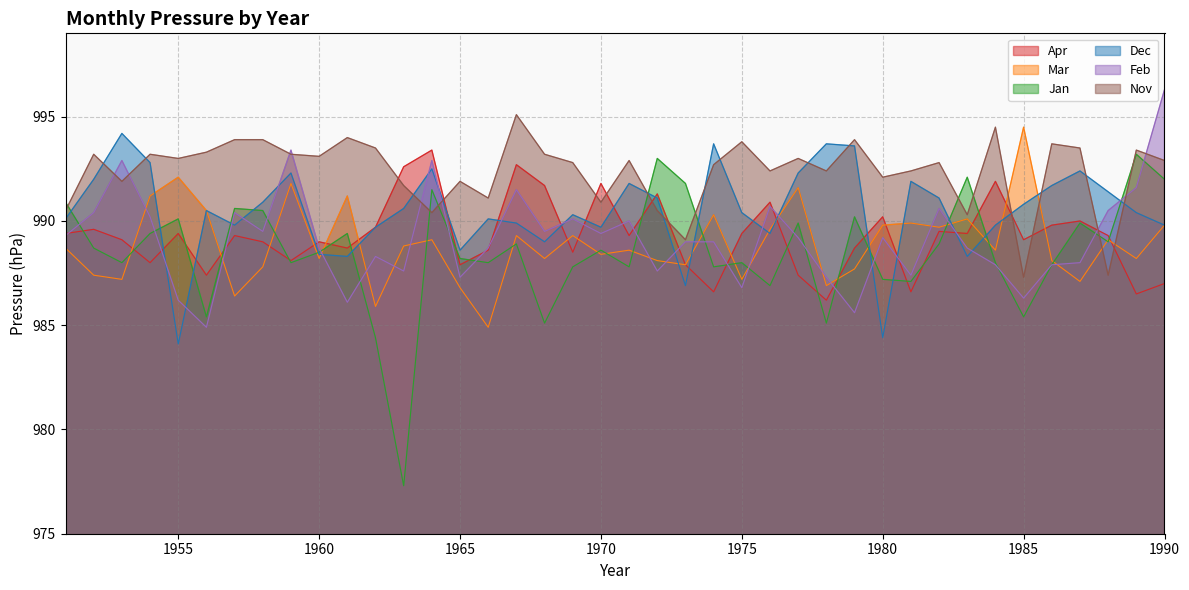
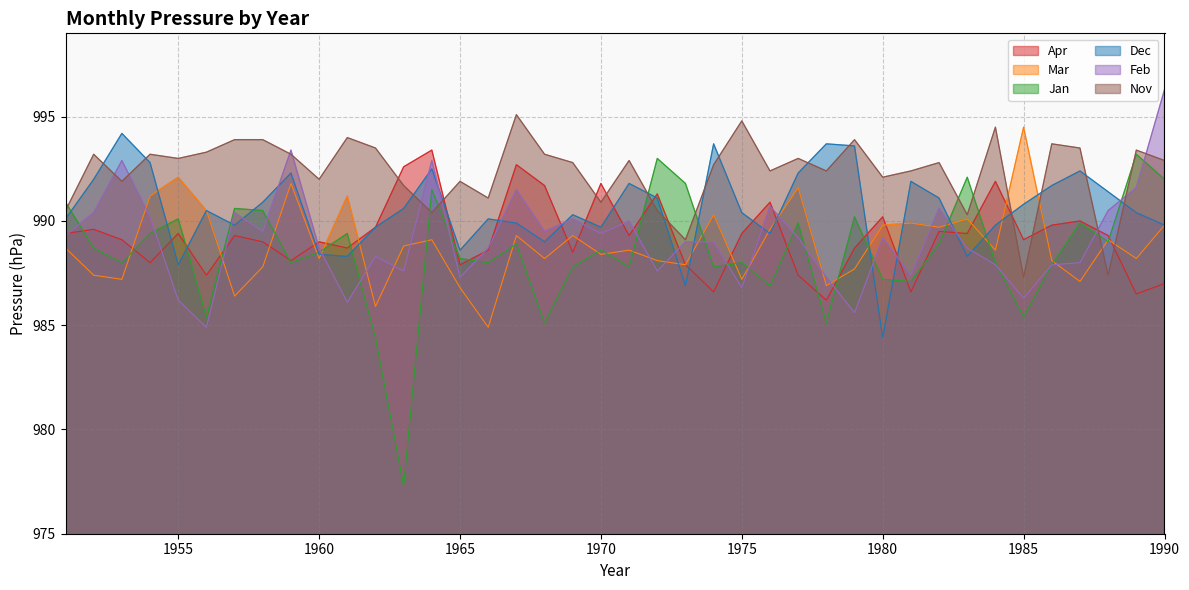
Dec, 1955: 984.1 -> 987.9
Nov, 1960: 993.1 -> 992.0
Nov, 1975: 993.8 -> 994.8
